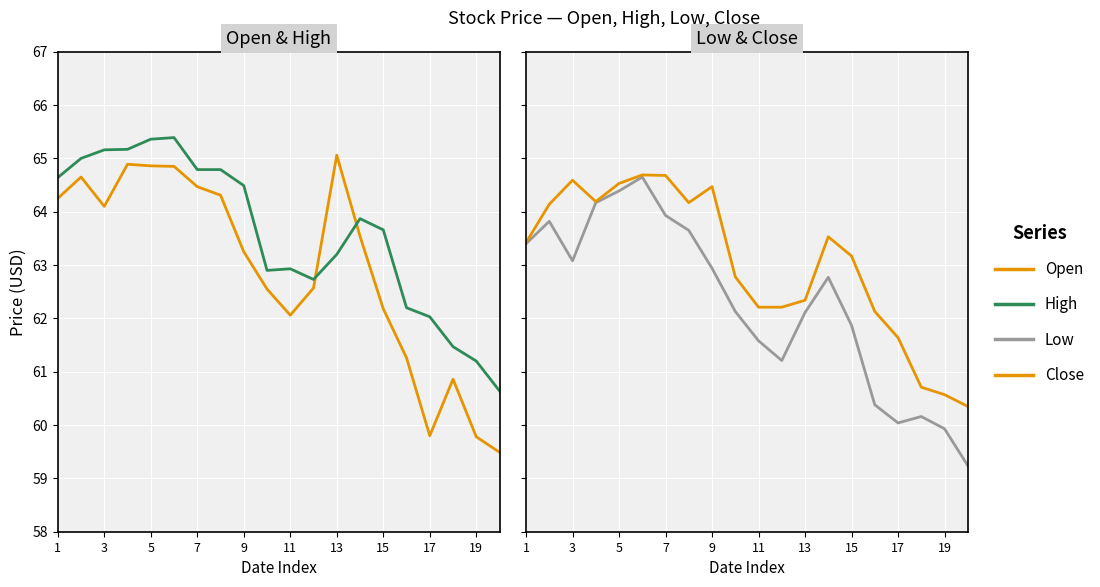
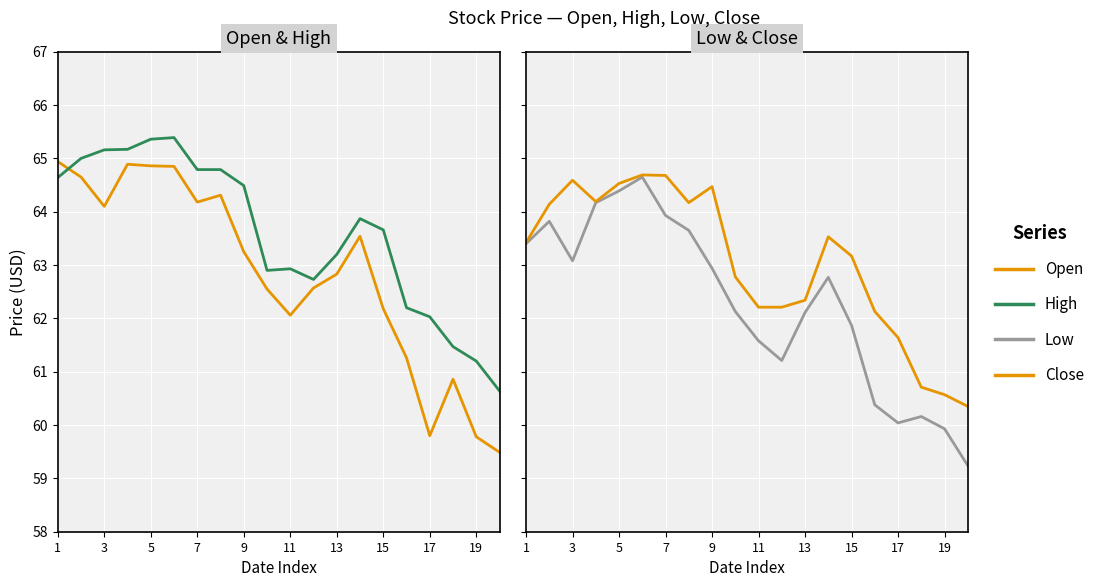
Open & High, Open, 1: 64.3 -> 64.9
Open & High, Open, 7: 64.5 -> 64.2
Open & High, Open, 13: 65.1 -> 62.8
